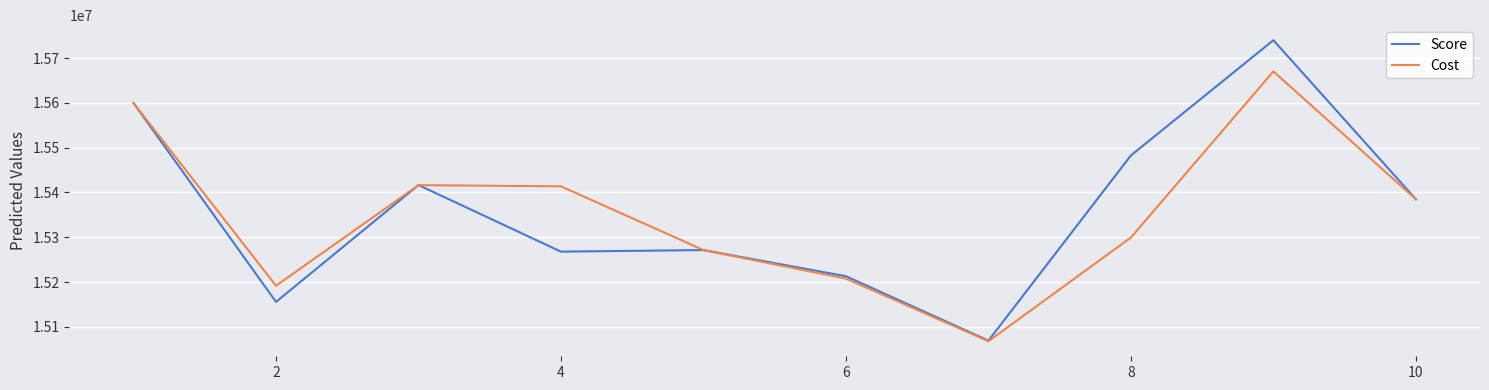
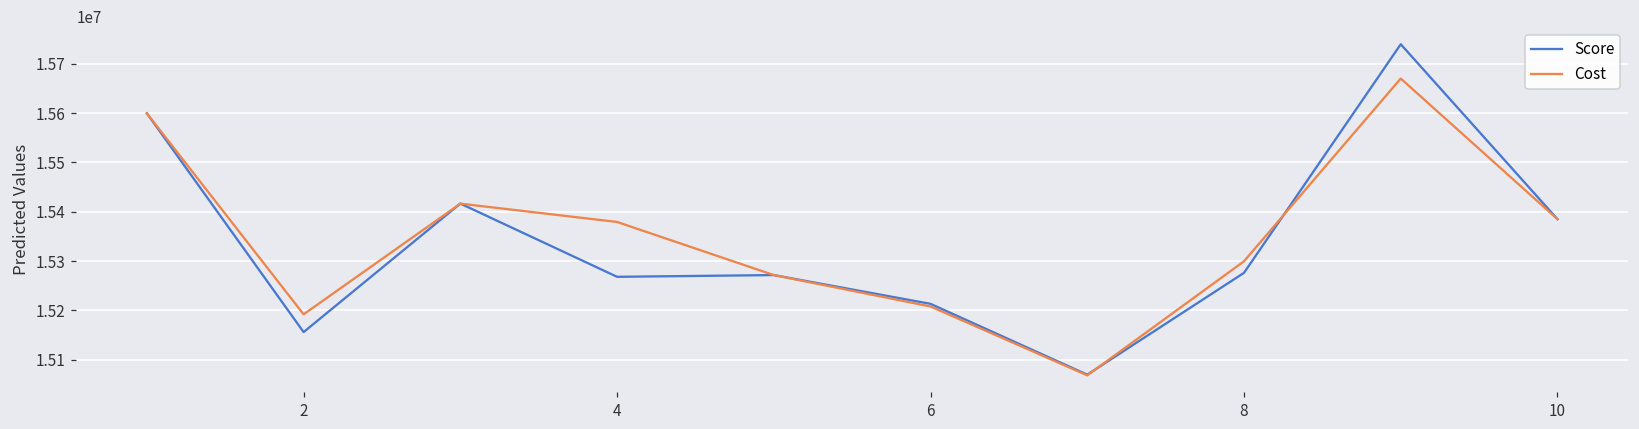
Cost, 4: 15410000 -> 15380000
Score, 8: 15480000 -> 15280000
